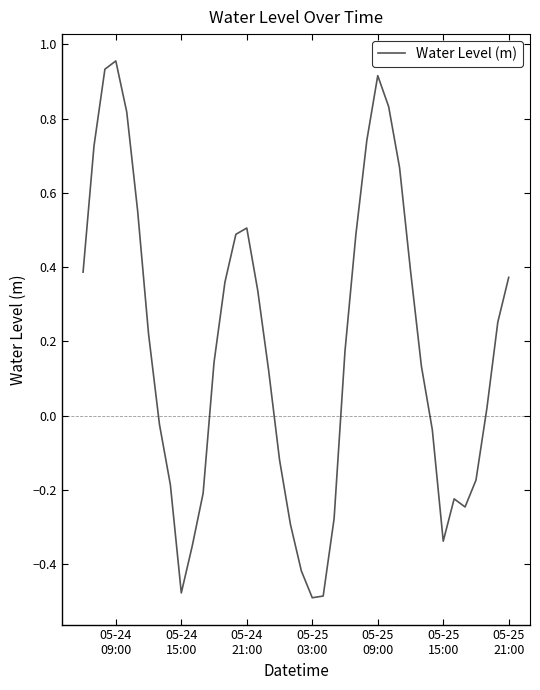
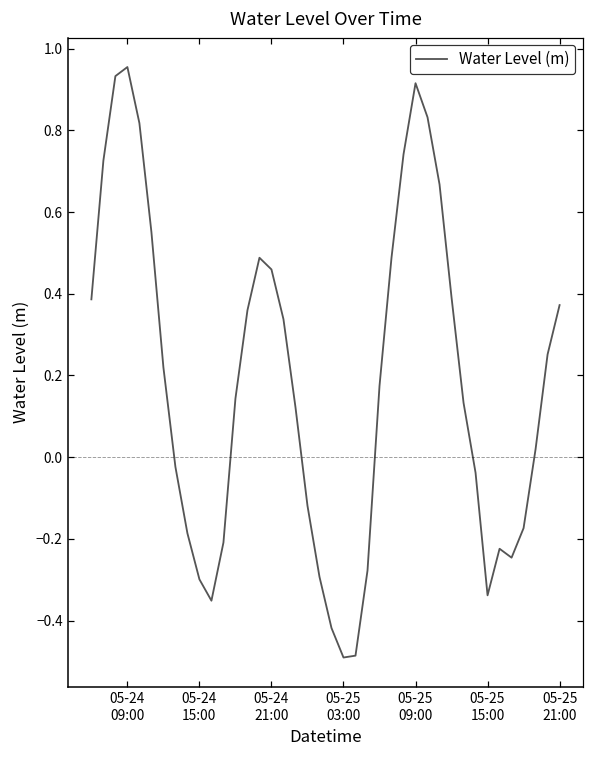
05-24 15:00: -0.48 -> -0.30
05-24 21:00: 0.51 -> 0.46
